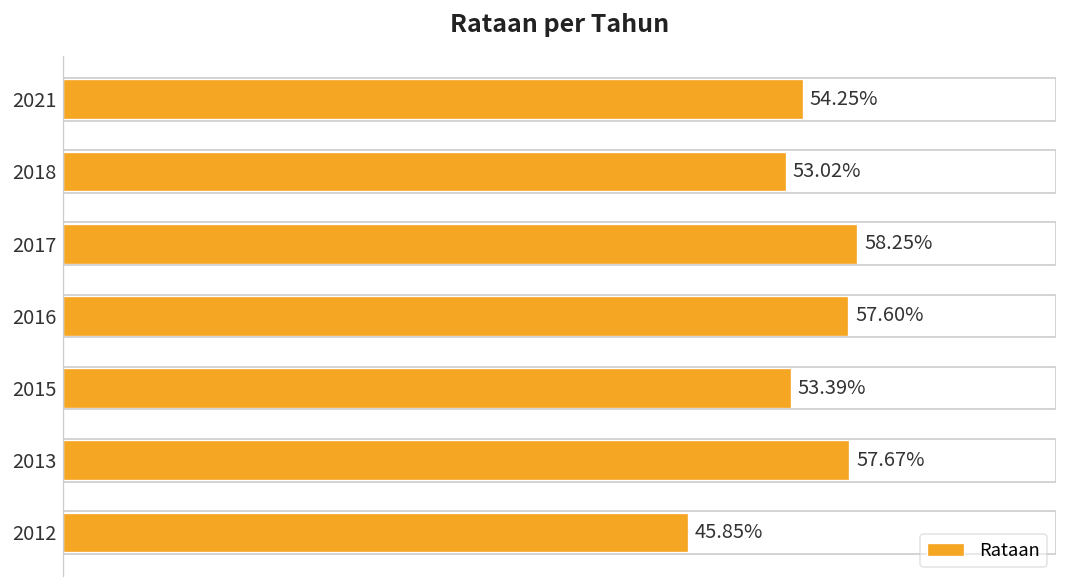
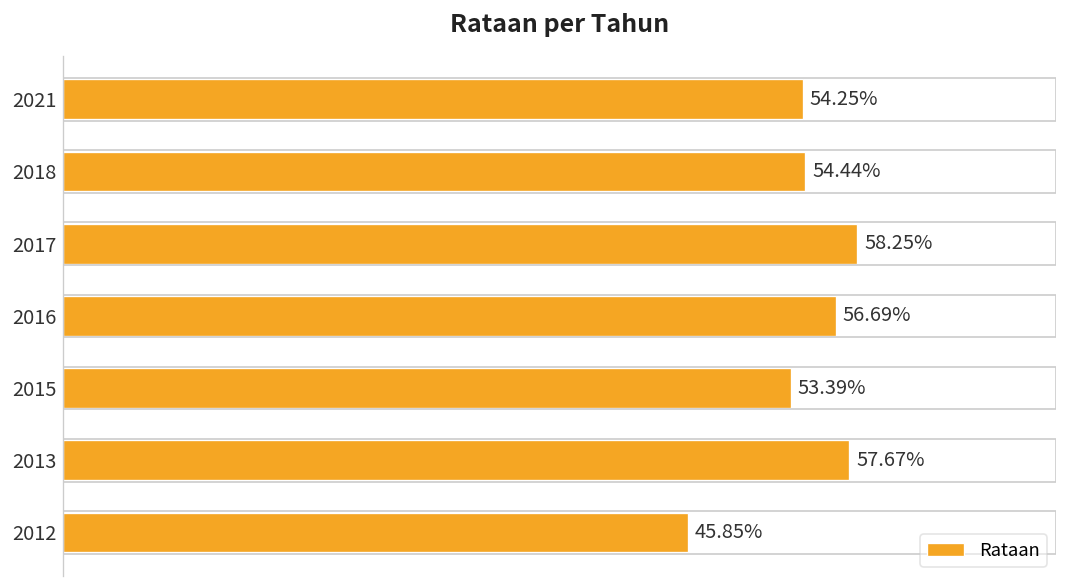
2018: 53.02% -> 54.44%
2016: 57.60% -> 56.69%
